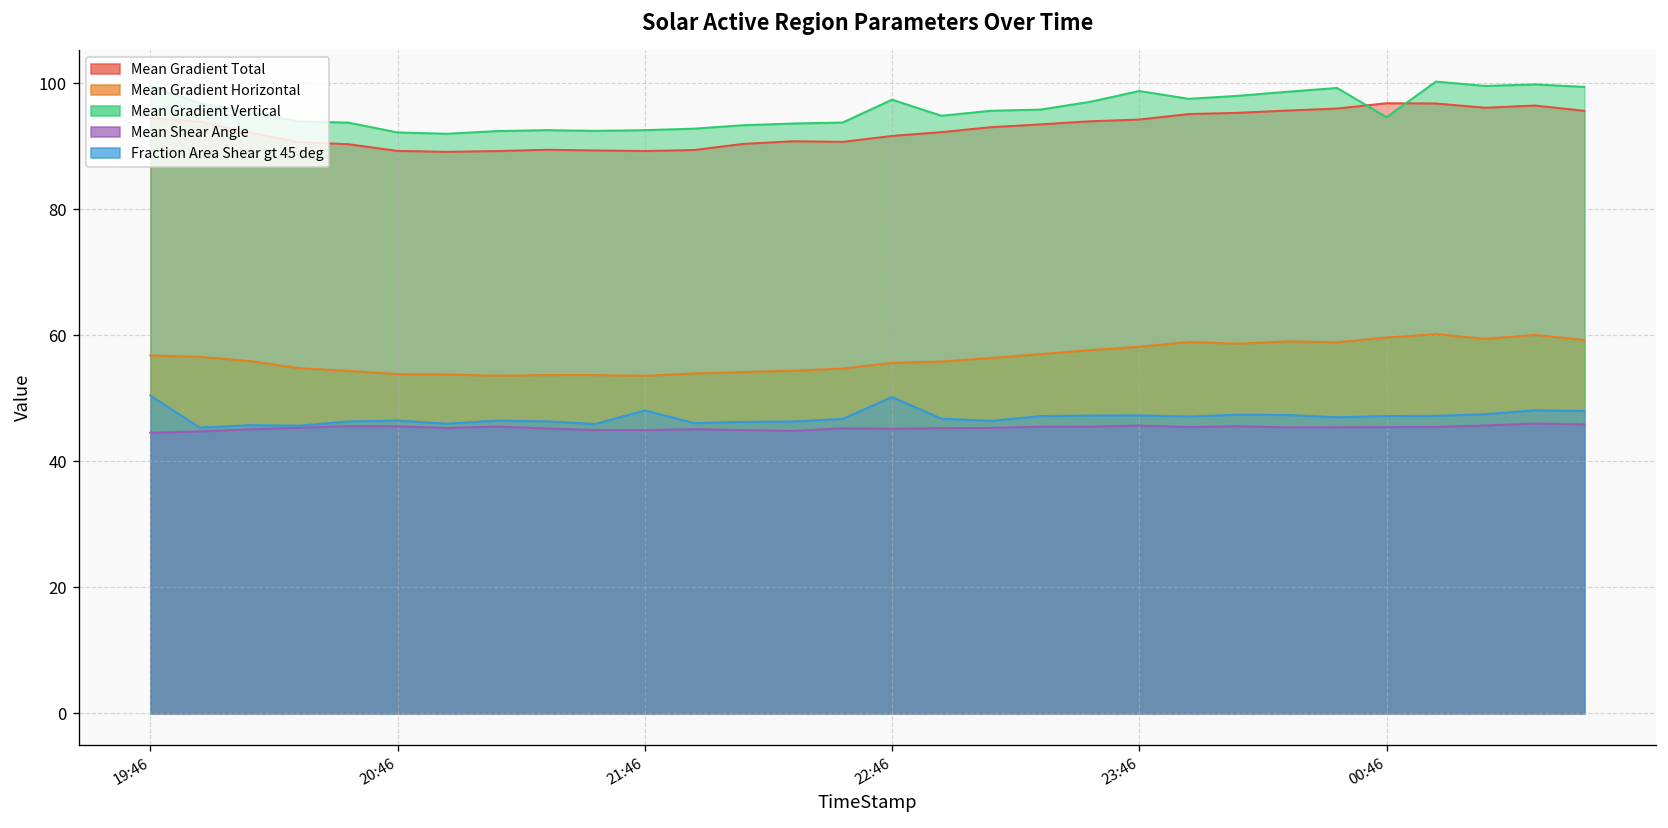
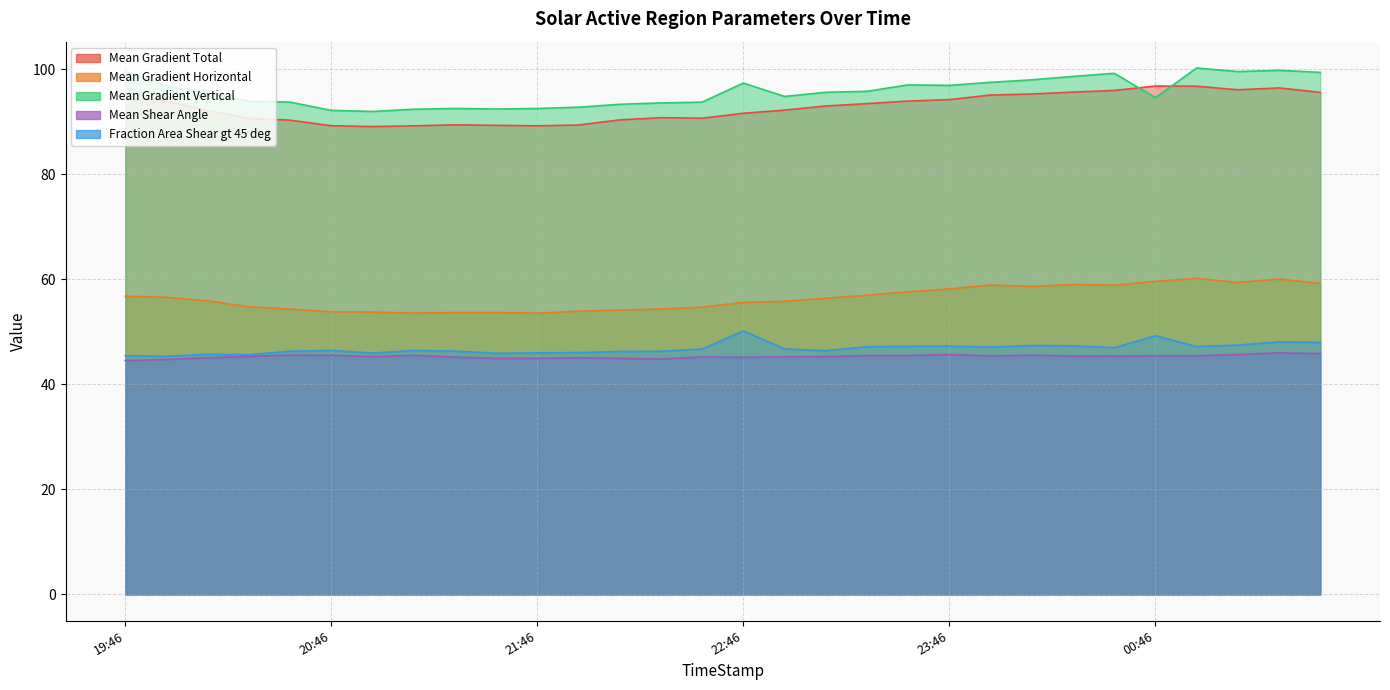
Fraction Area Shear gt 45 deg, 19:46: 50 -> 45
Fraction Area Shear gt 45 deg, 21:46: 48 -> 46
Mean Gradient Vertical, 23:46: 99 -> 97
Fraction Area Shear gt 45 deg, 00:46: 47 -> 49
